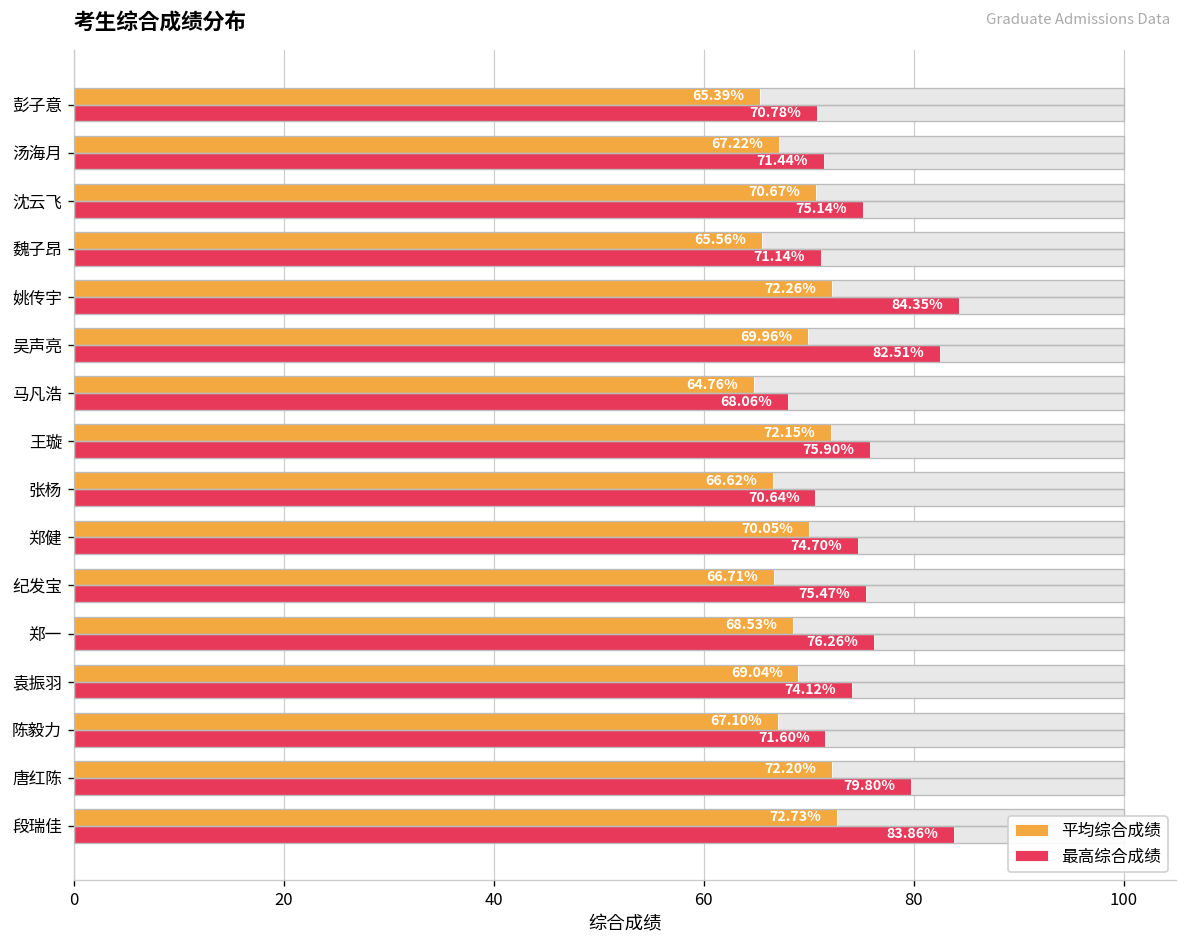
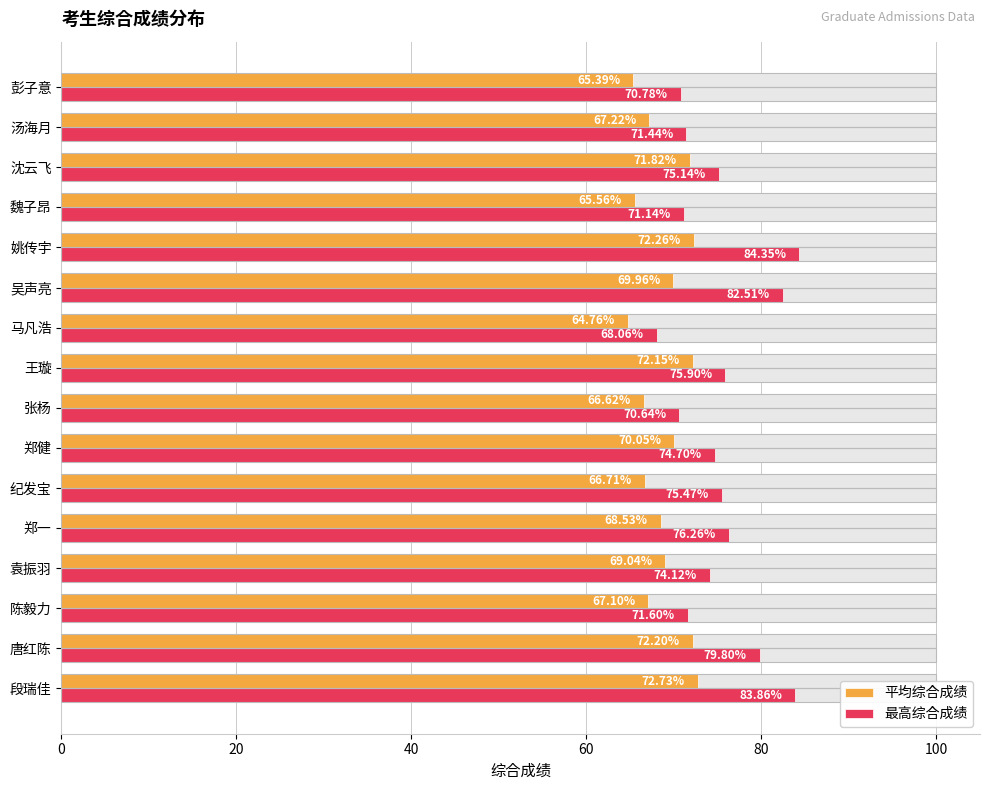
平均综合成绩, 沈云飞: 70.67% -> 71.82%
